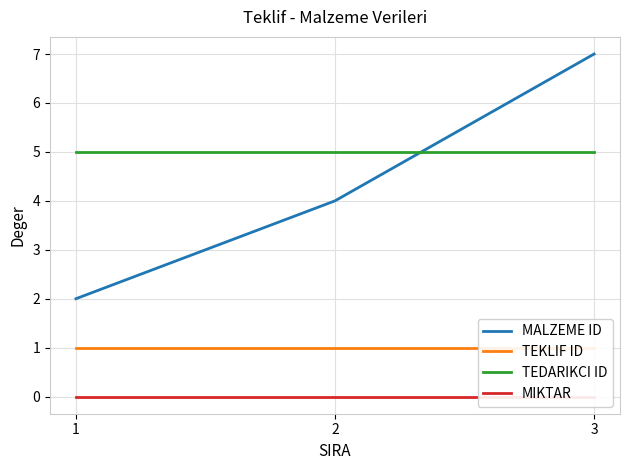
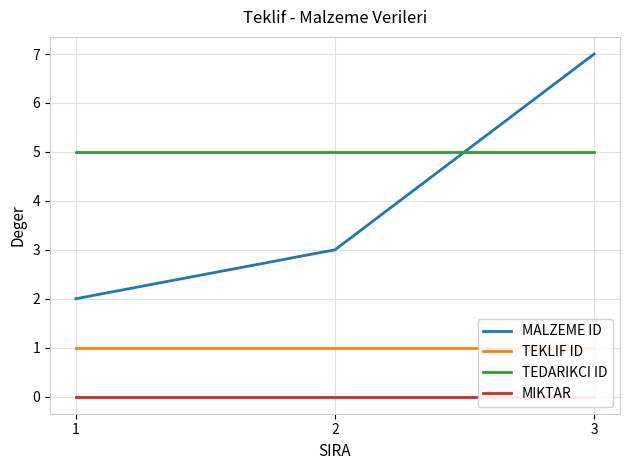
MALZEME ID, 2: 4 -> 3
